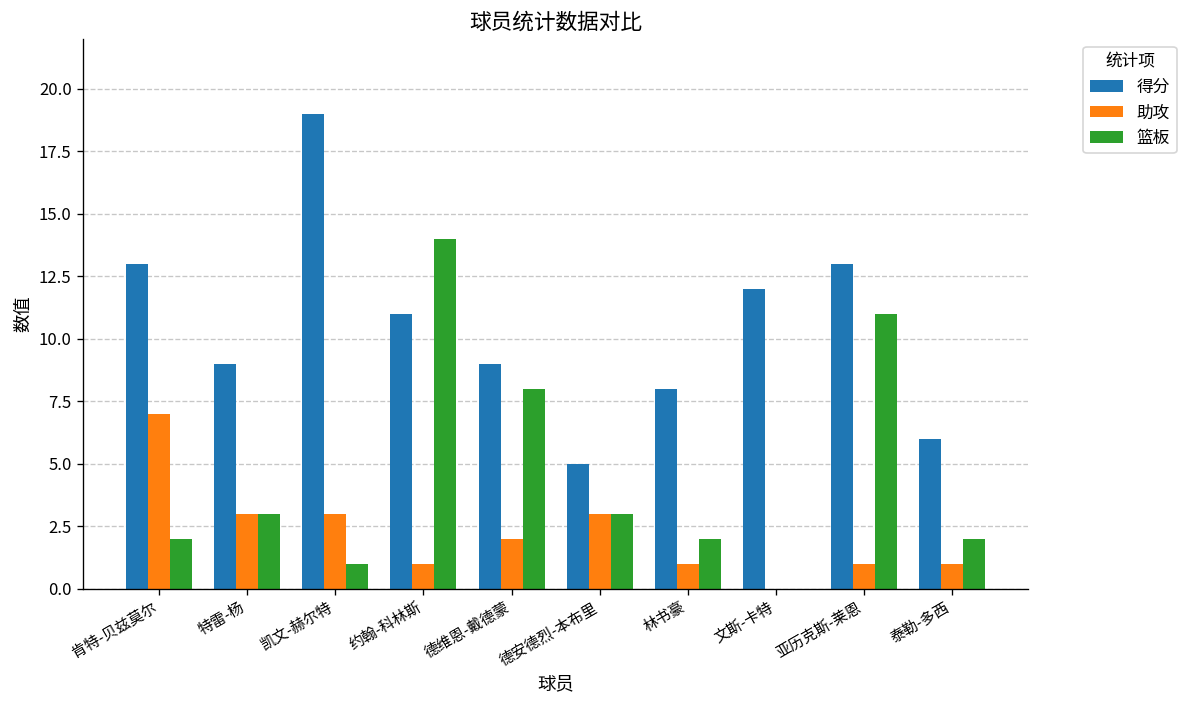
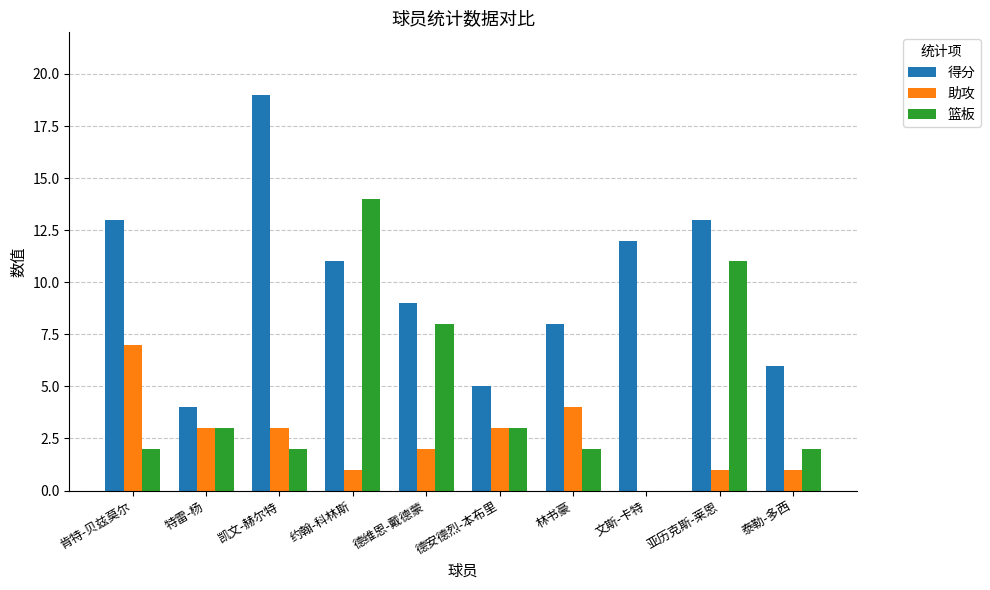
得分, 特雷-杨: 9 -> 4
篮板, 凯文-赫尔特: 1 -> 2
助攻, 林书豪: 1 -> 4
